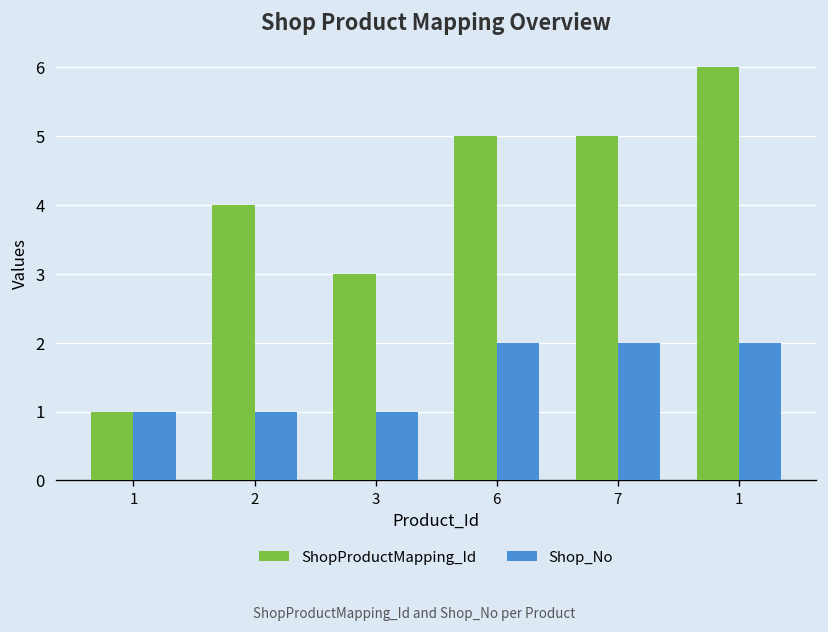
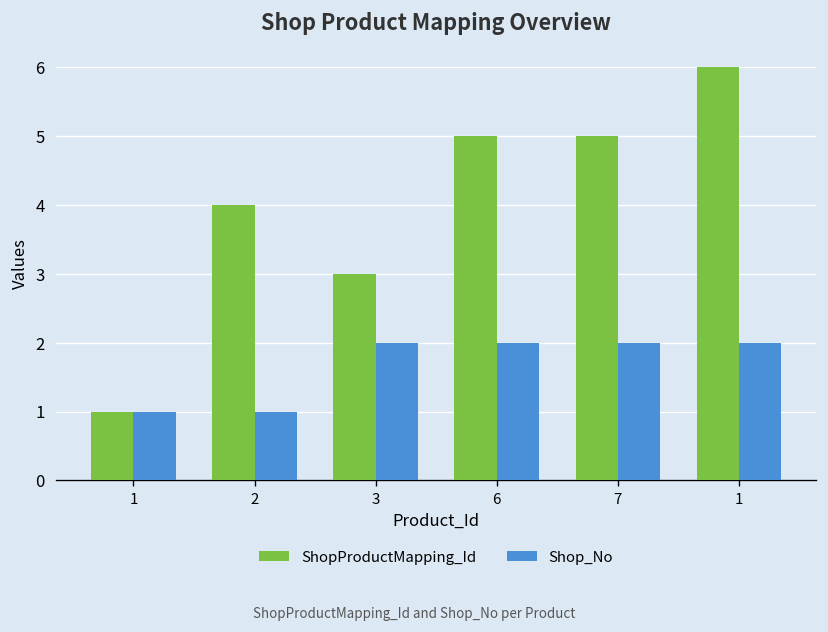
Shop_No, 3: 1 -> 2
